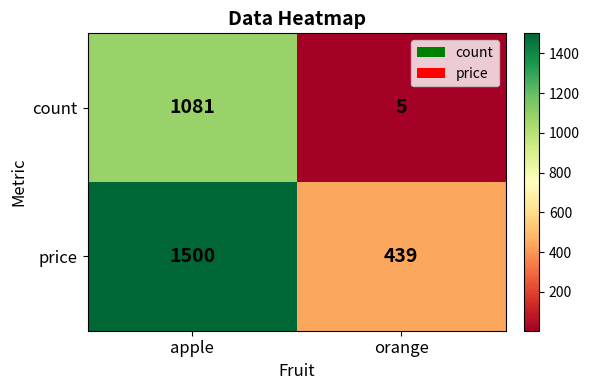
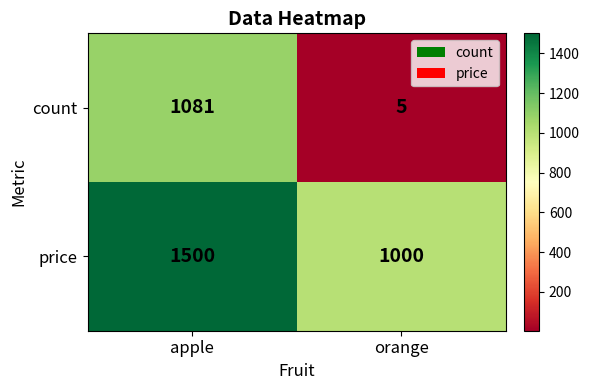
price, orange: 439 -> 1000
